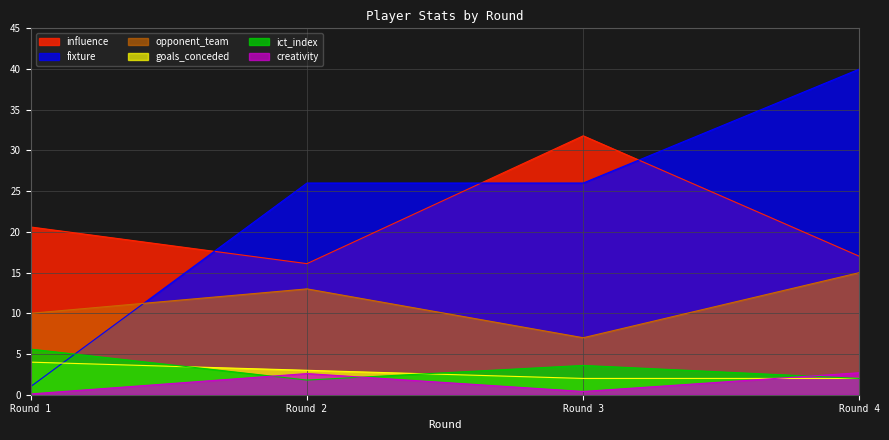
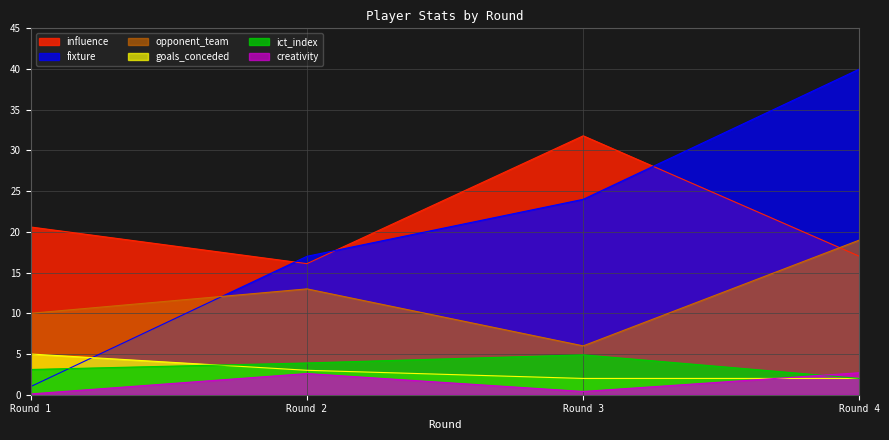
goals_conceded, Round 1: 4 -> 5
ict_index, Round 1: 6 -> 3
fixture, Round 2: 26 -> 17
ict_index, Round 2: 2 -> 4
fixture, Round 3: 26 -> 24
opponent_team, Round 3: 7 -> 6
ict_index, Round 3: 4 -> 5
opponent_team, Round 4: 15 -> 19
